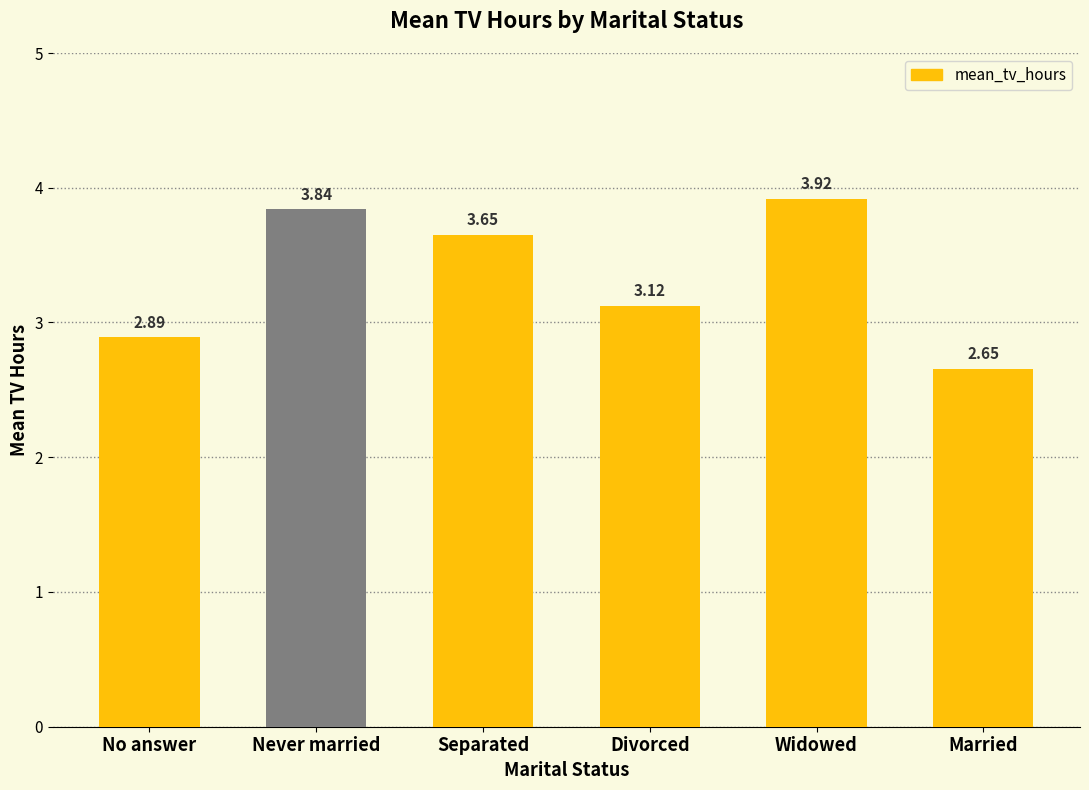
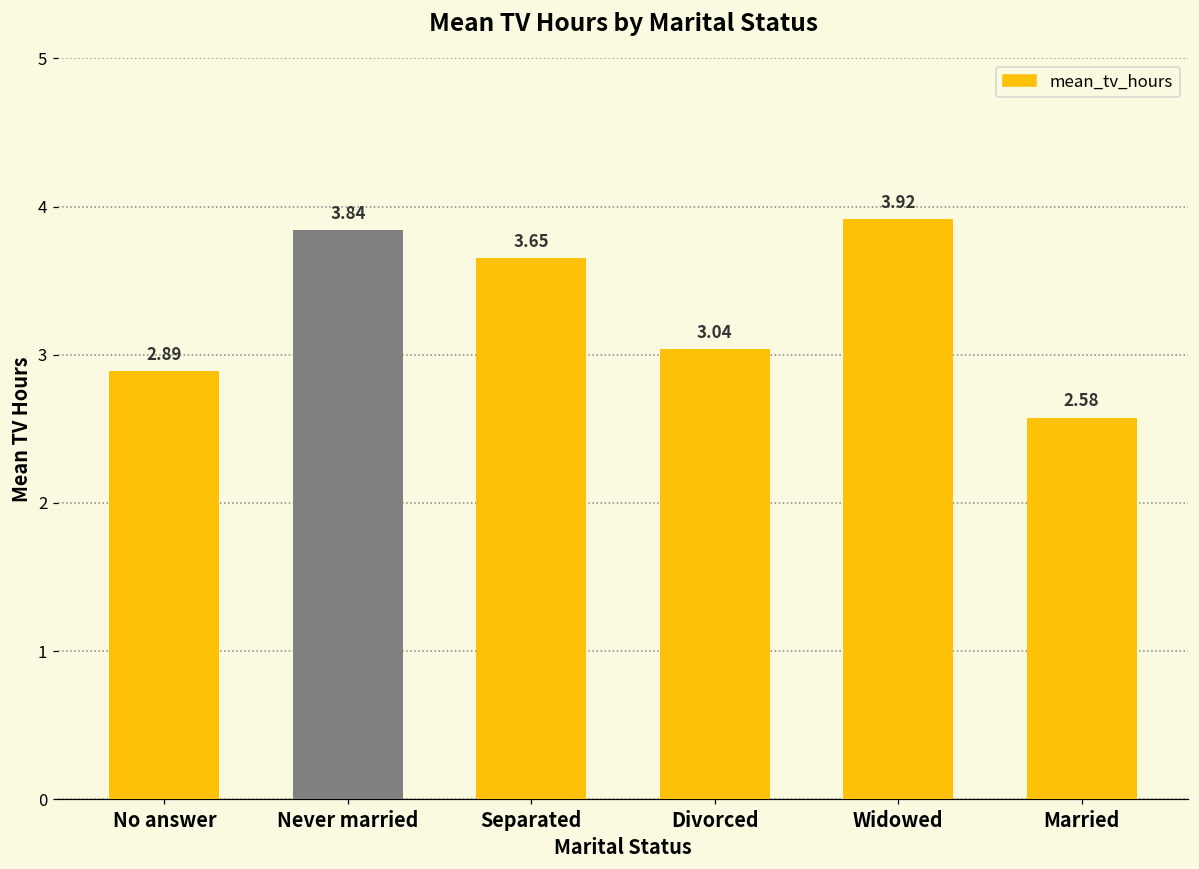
Divorced: 3.12 -> 3.04
Married: 2.65 -> 2.58
